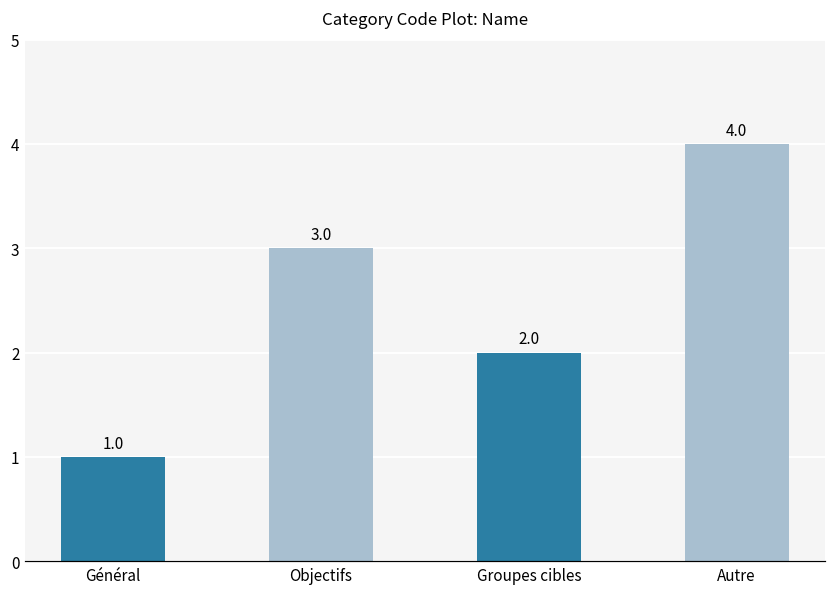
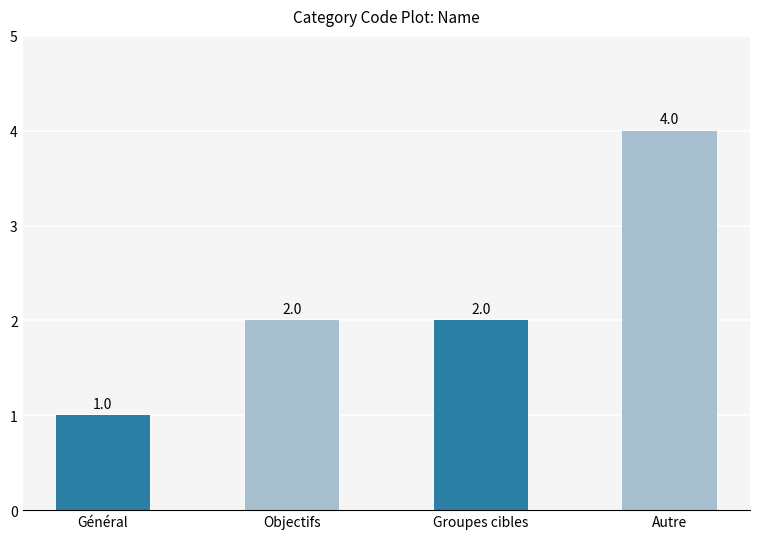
Objectifs: 3.0 -> 2.0
